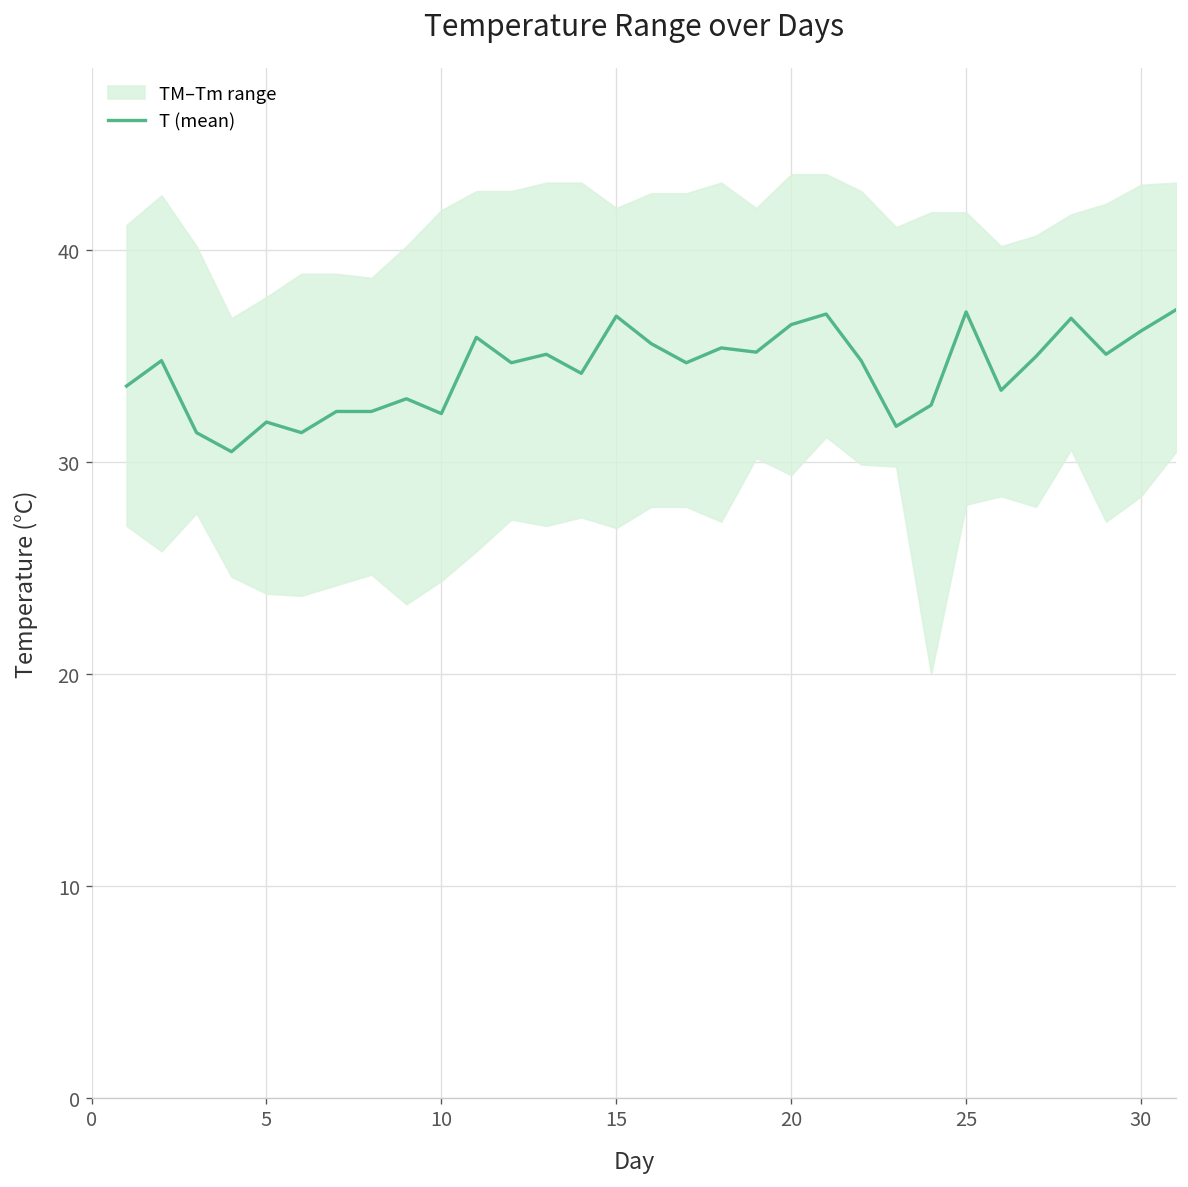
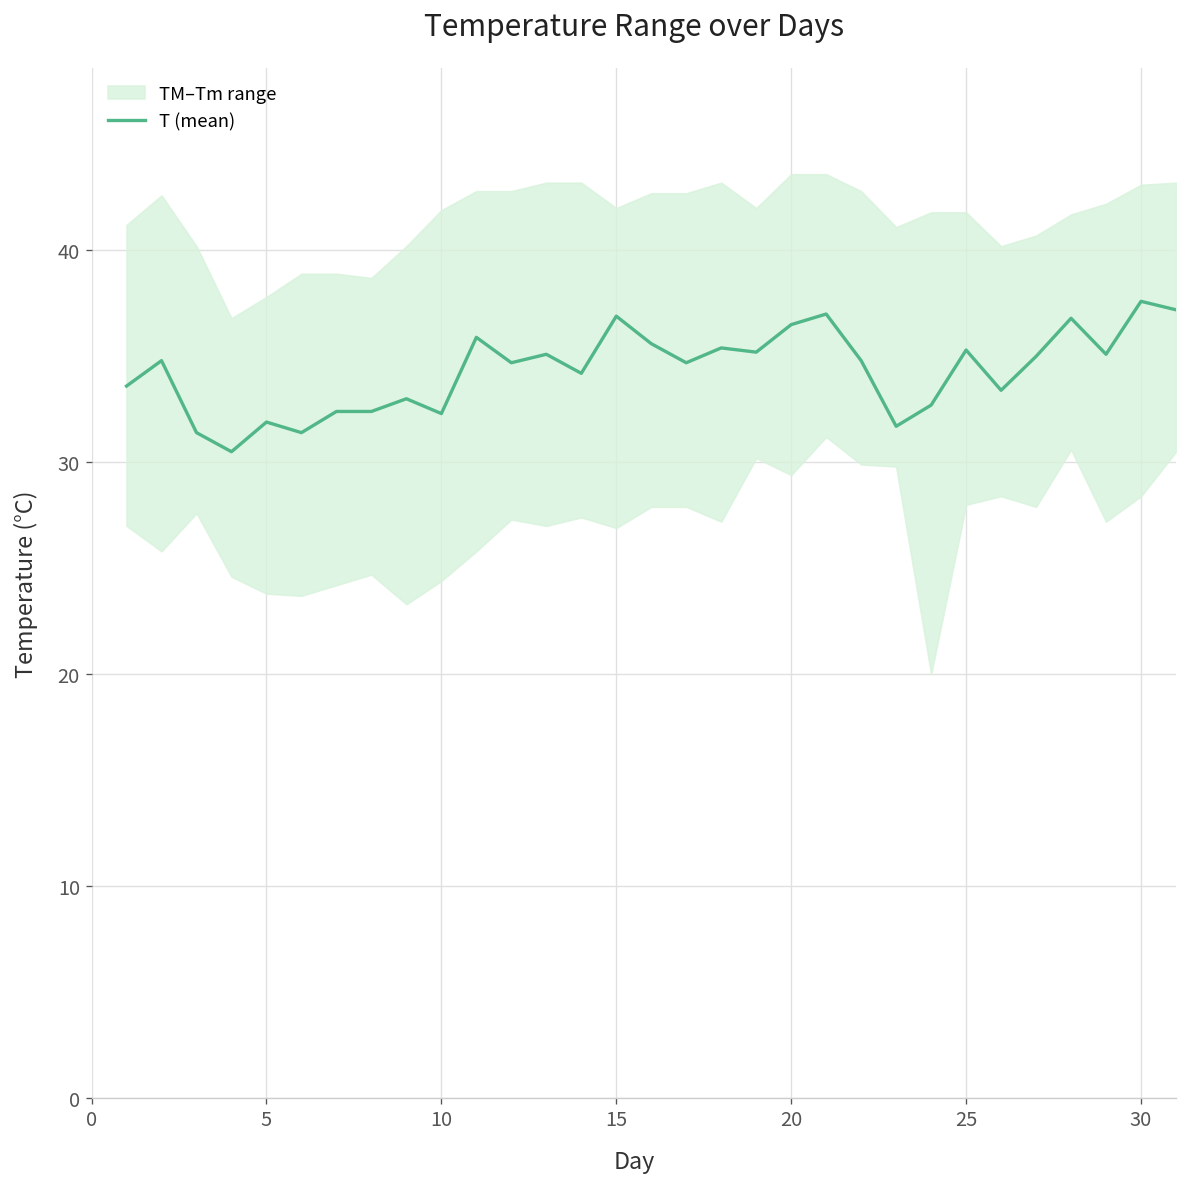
T (mean), 25: 37.1 -> 35.3
T (mean), 30: 36.2 -> 37.6
